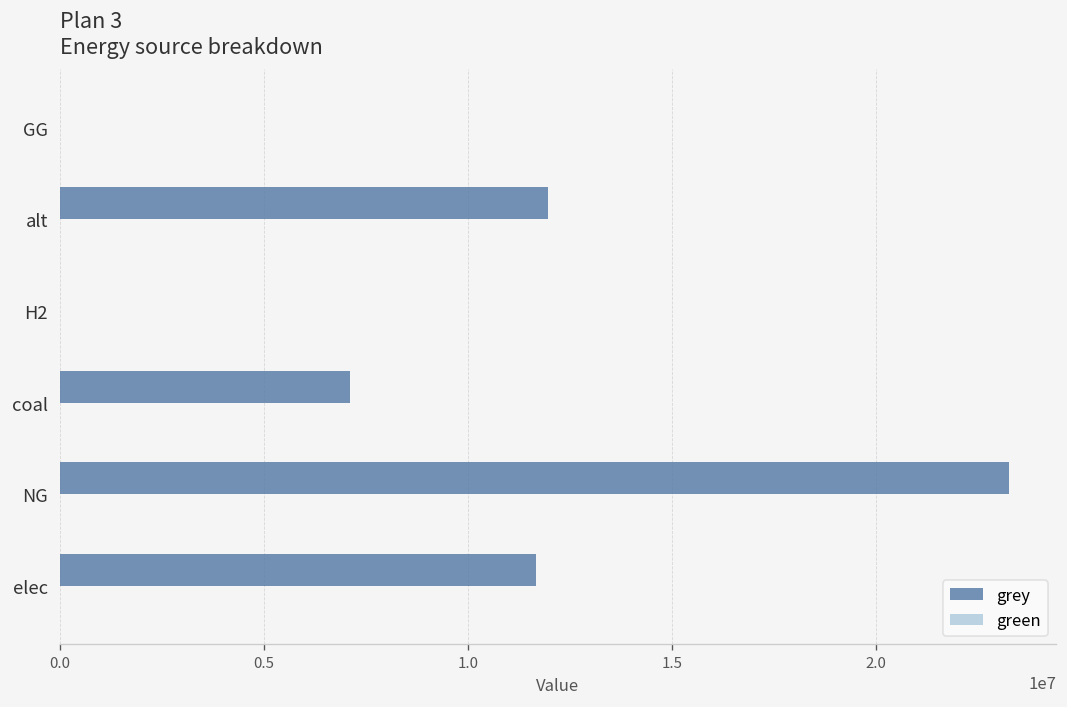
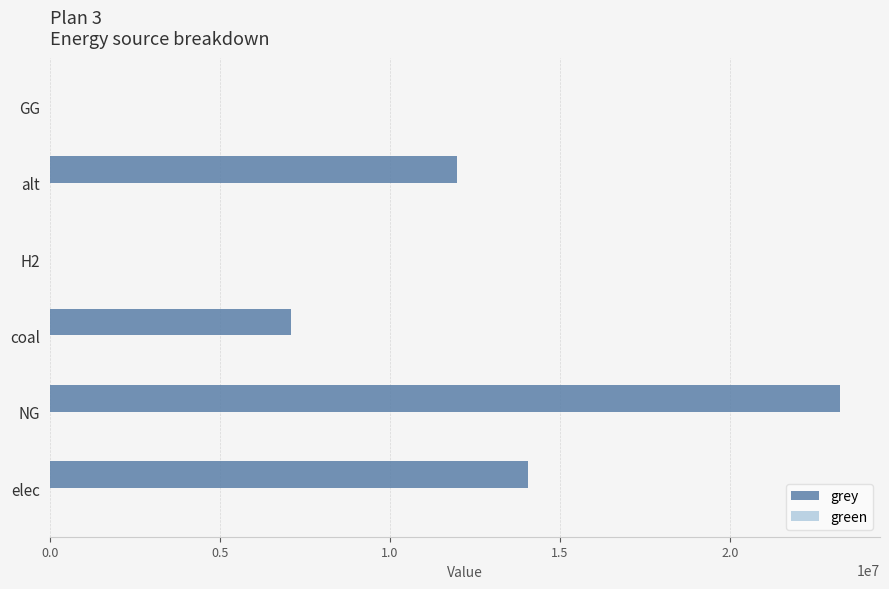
grey, elec: 11700000 -> 14100000
